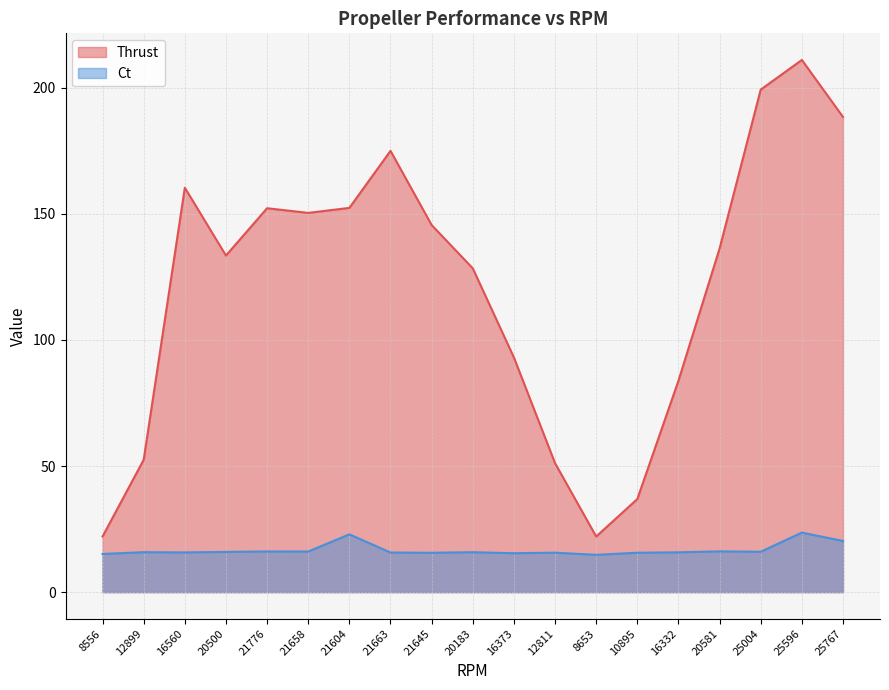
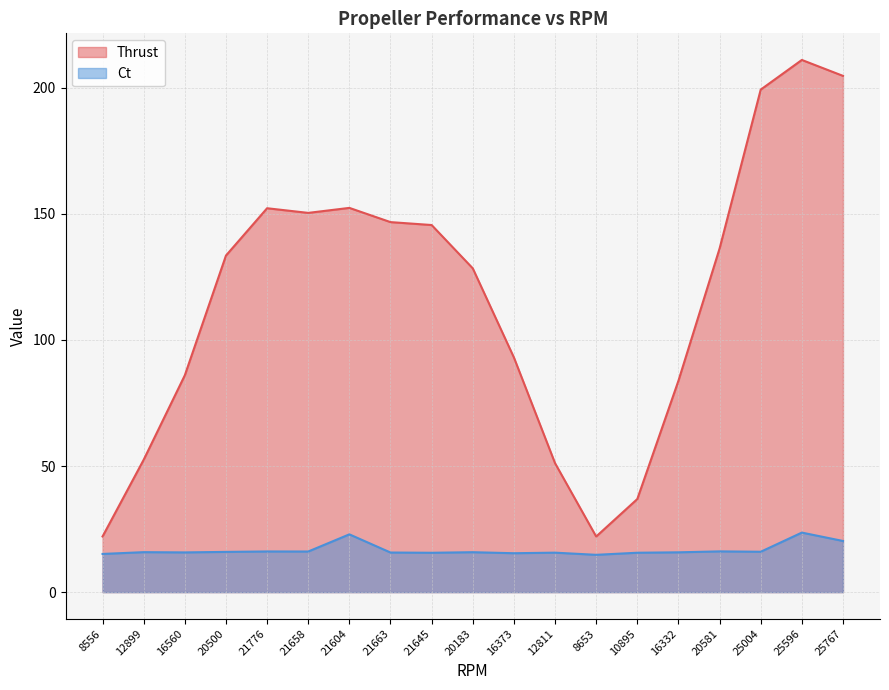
Thrust, 16560: 160 -> 86
Thrust, 21663: 175 -> 147
Thrust, 25767: 188 -> 205
